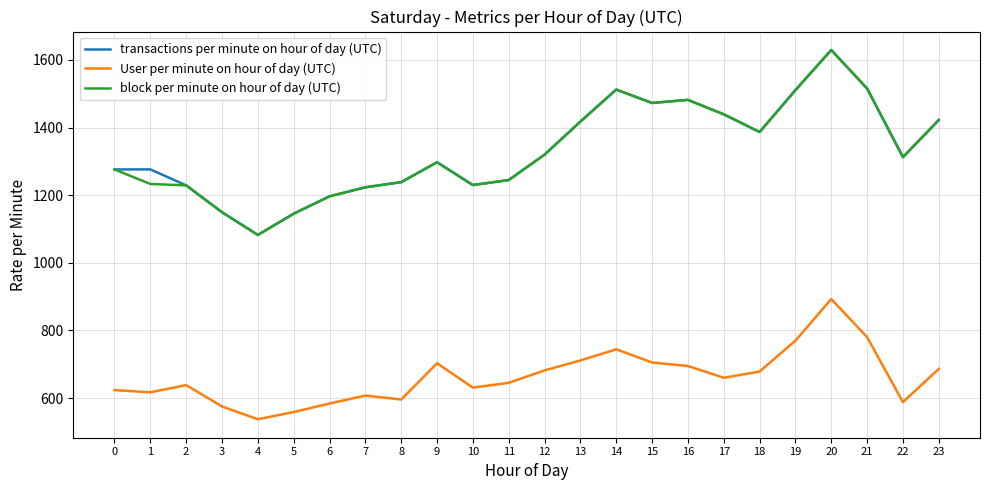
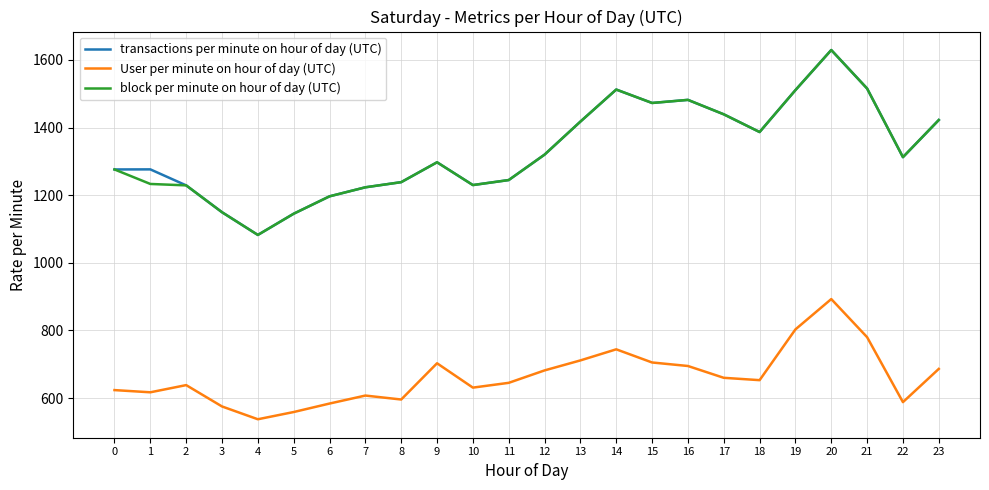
User per minute on hour of day (UTC), 18: 680 -> 650
User per minute on hour of day (UTC), 19: 770 -> 800
